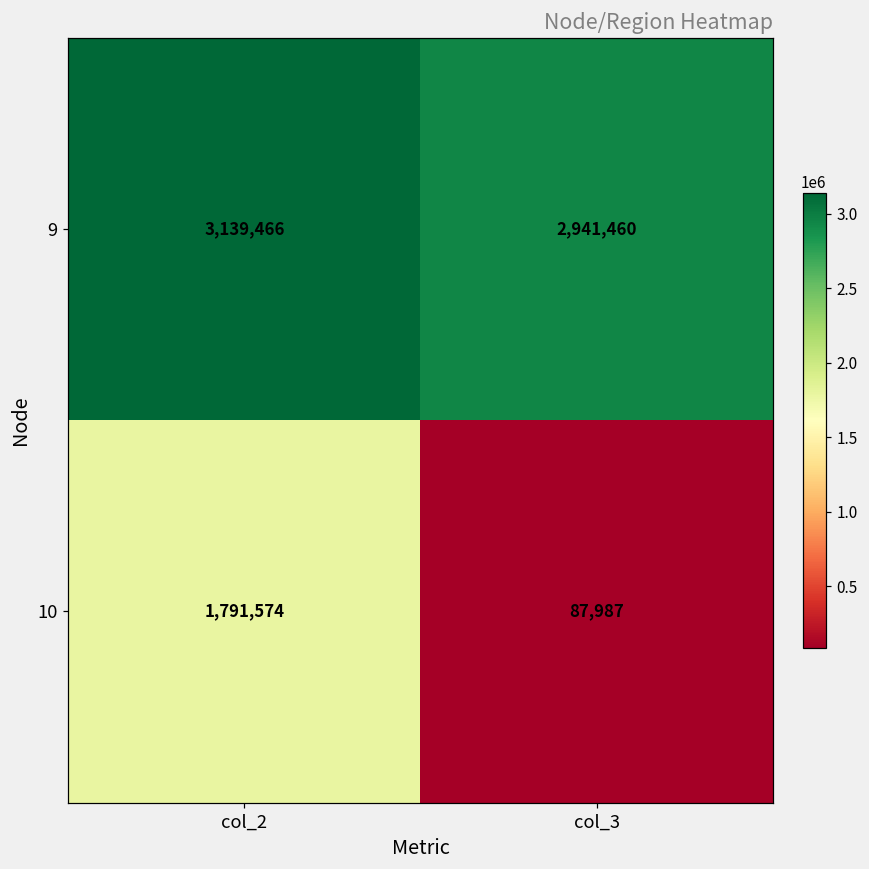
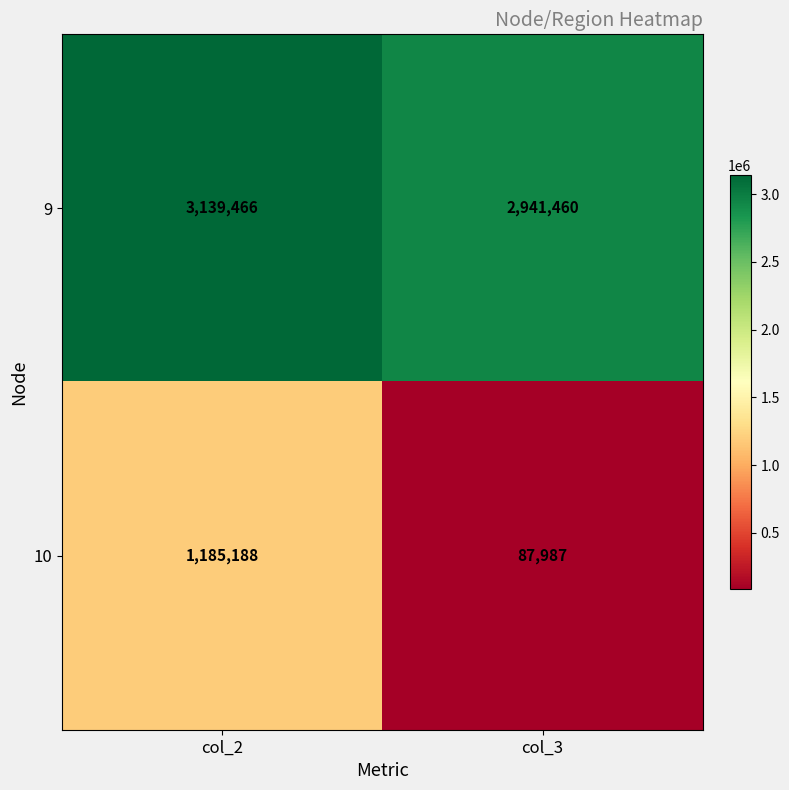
10, col_2: 1,791,574 -> 1,185,188
